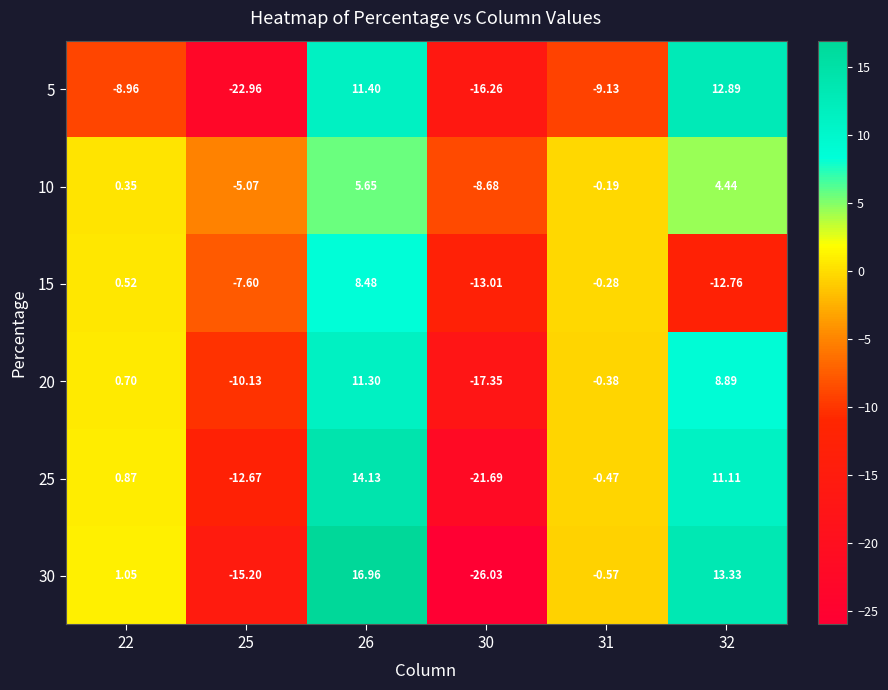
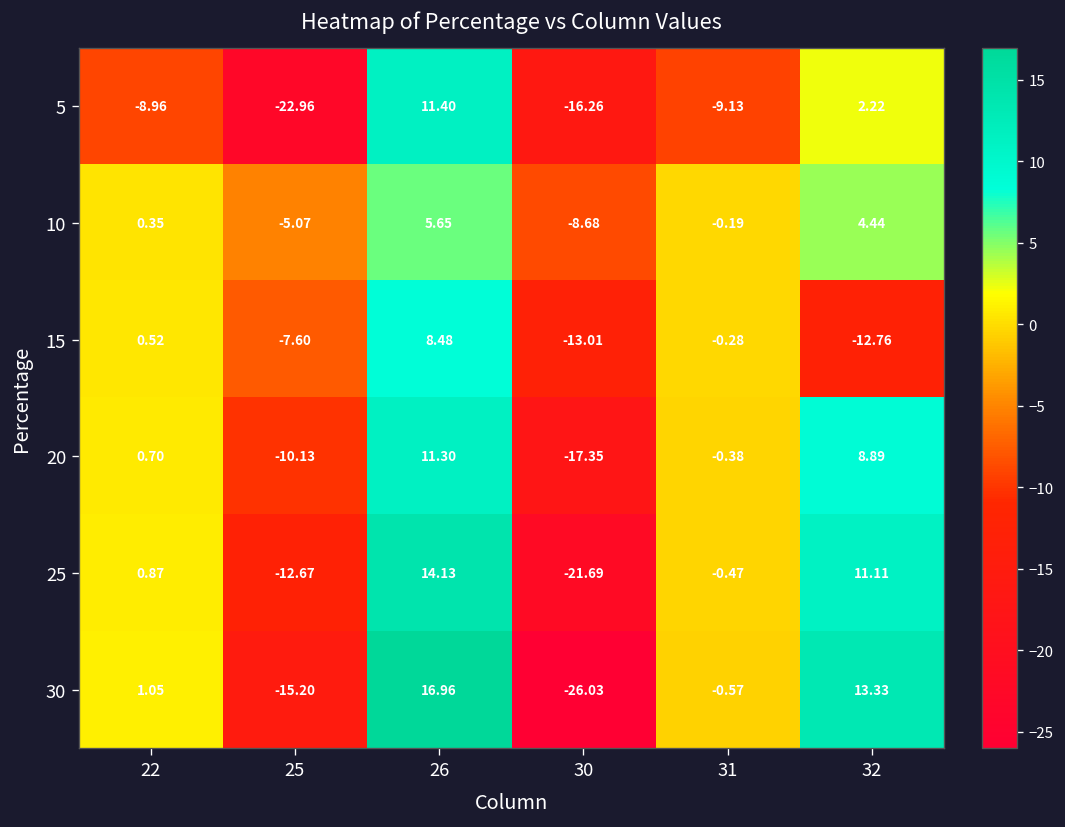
5, 32: 12.89 -> 2.22
